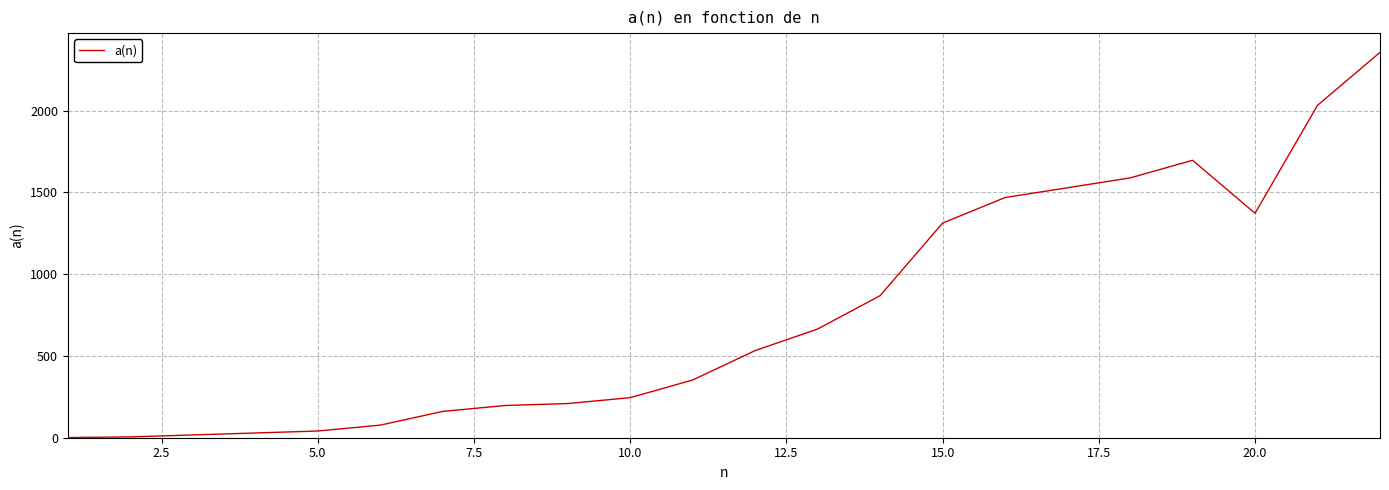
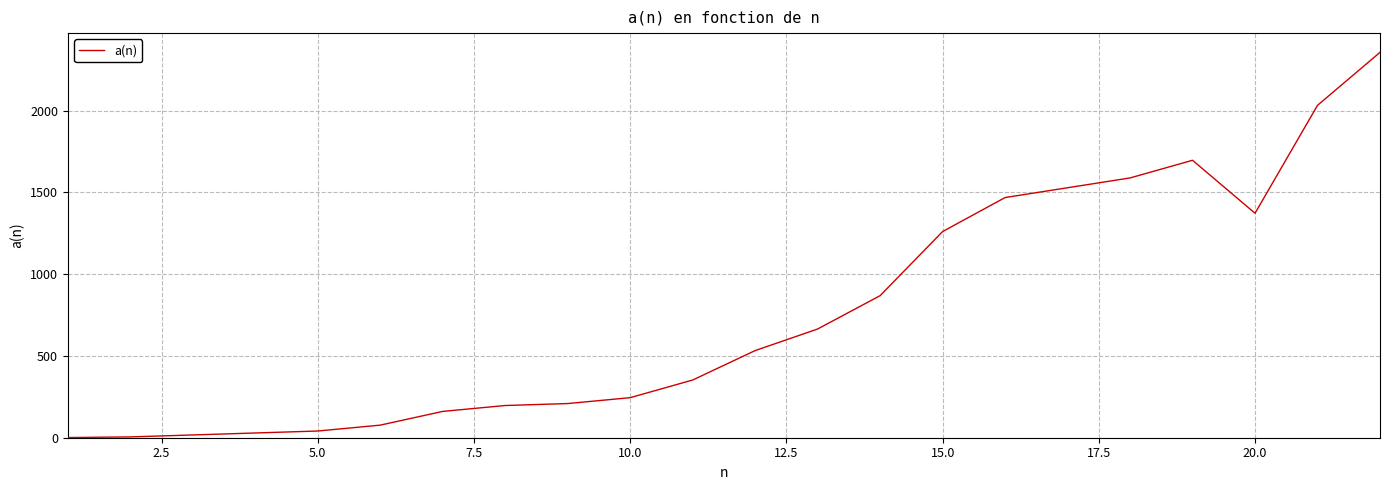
15.0: 1310 -> 1260
